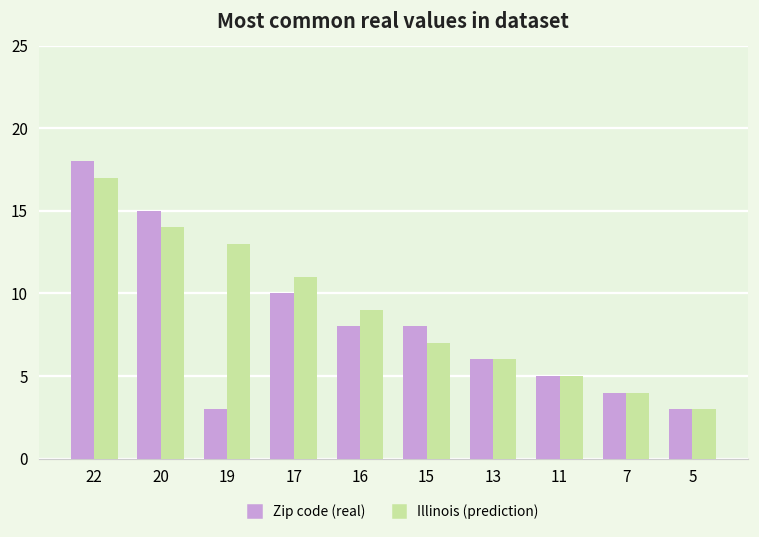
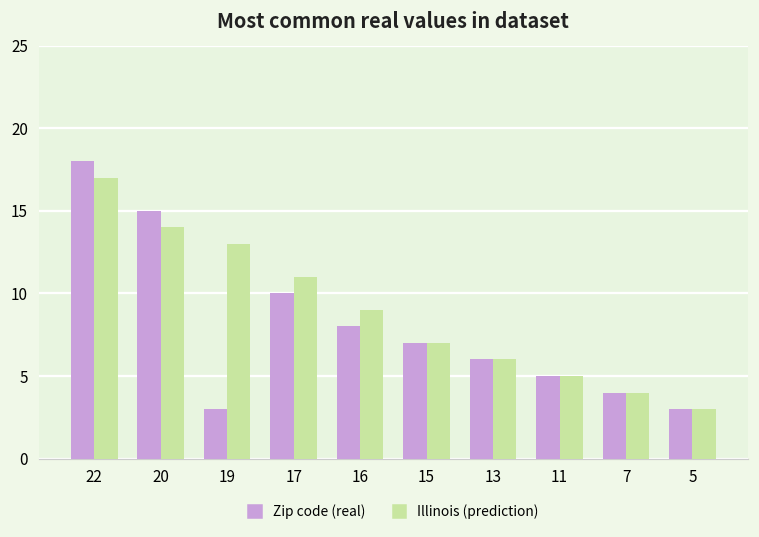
Zip code (real), 15: 8 -> 7
